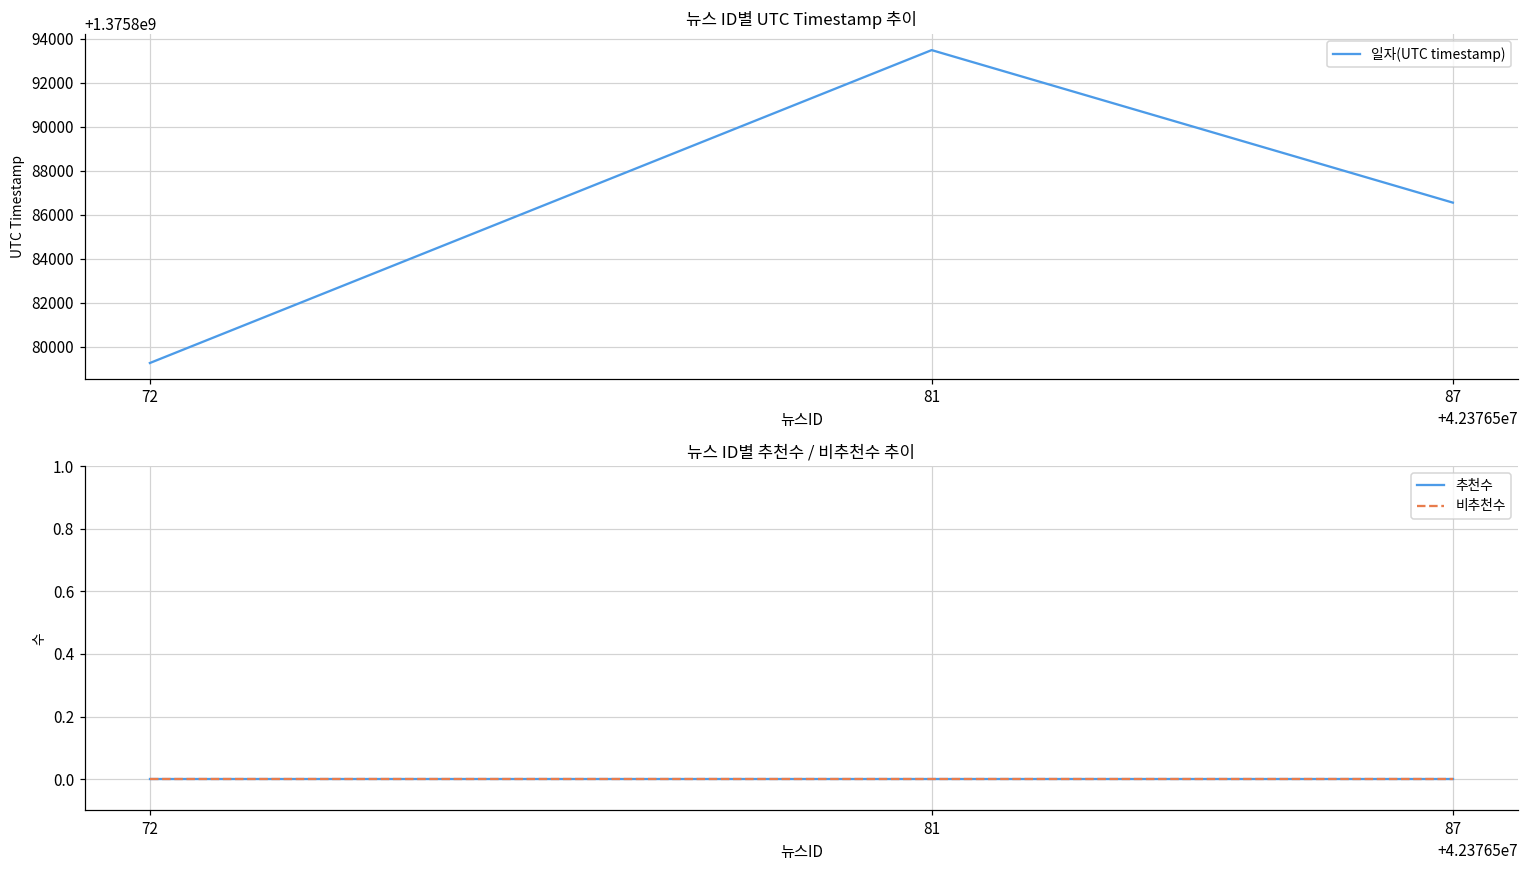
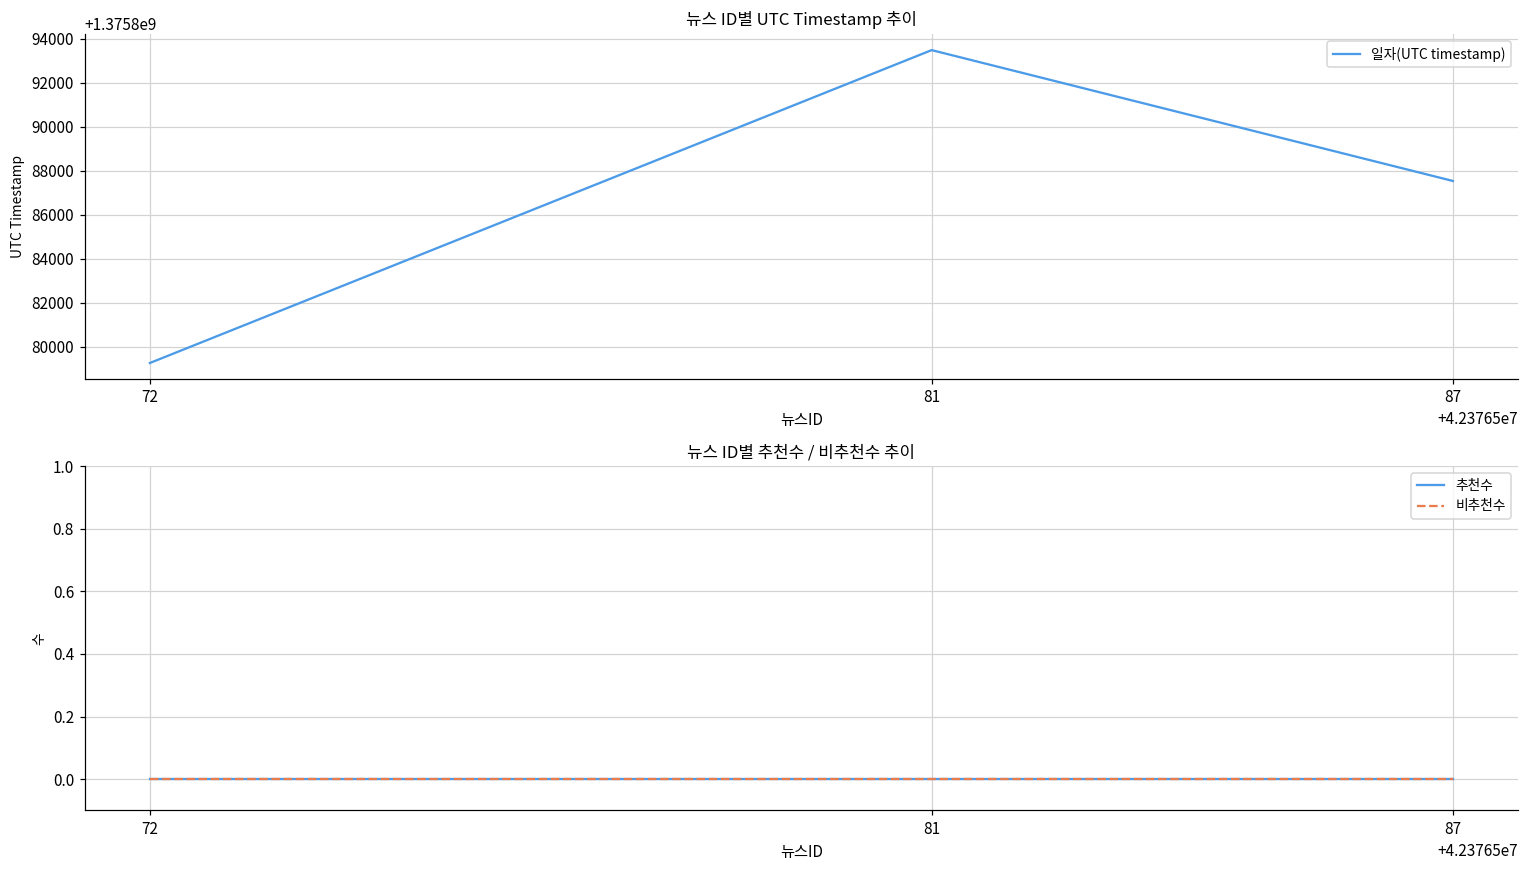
뉴스 ID별 UTC Timestamp 추이, 87: 1375886600 -> 1375887500
